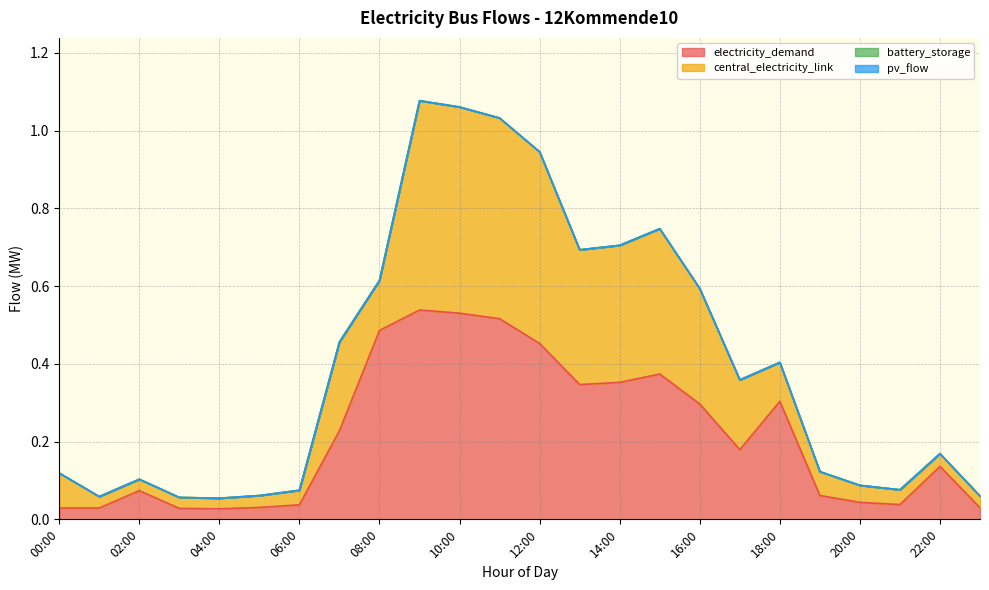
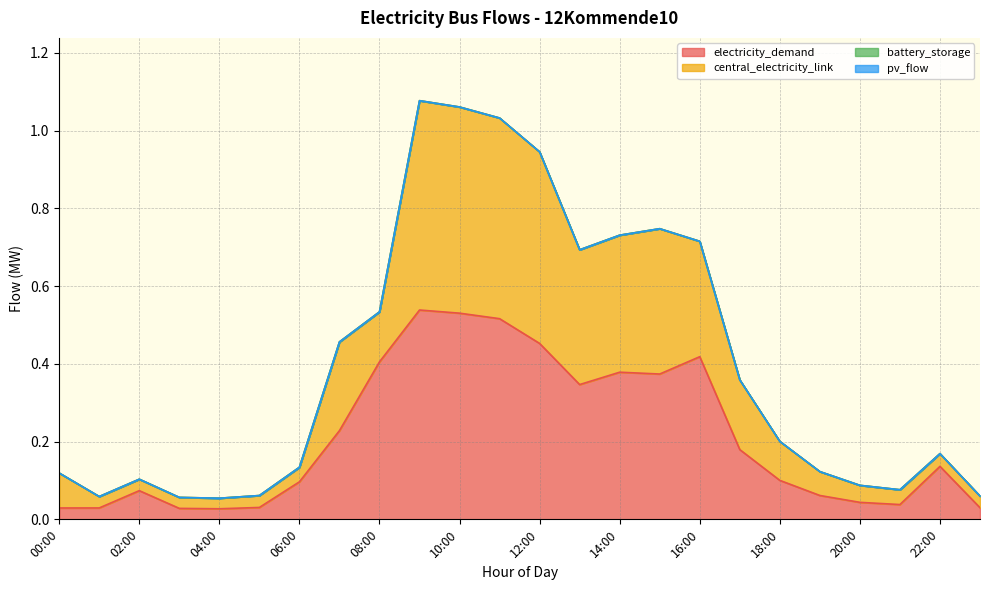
electricity_demand, 06:00: 0.04 -> 0.10
electricity_demand, 08:00: 0.49 -> 0.41
electricity_demand, 14:00: 0.35 -> 0.38
electricity_demand, 16:00: 0.30 -> 0.42
electricity_demand, 18:00: 0.30 -> 0.10
